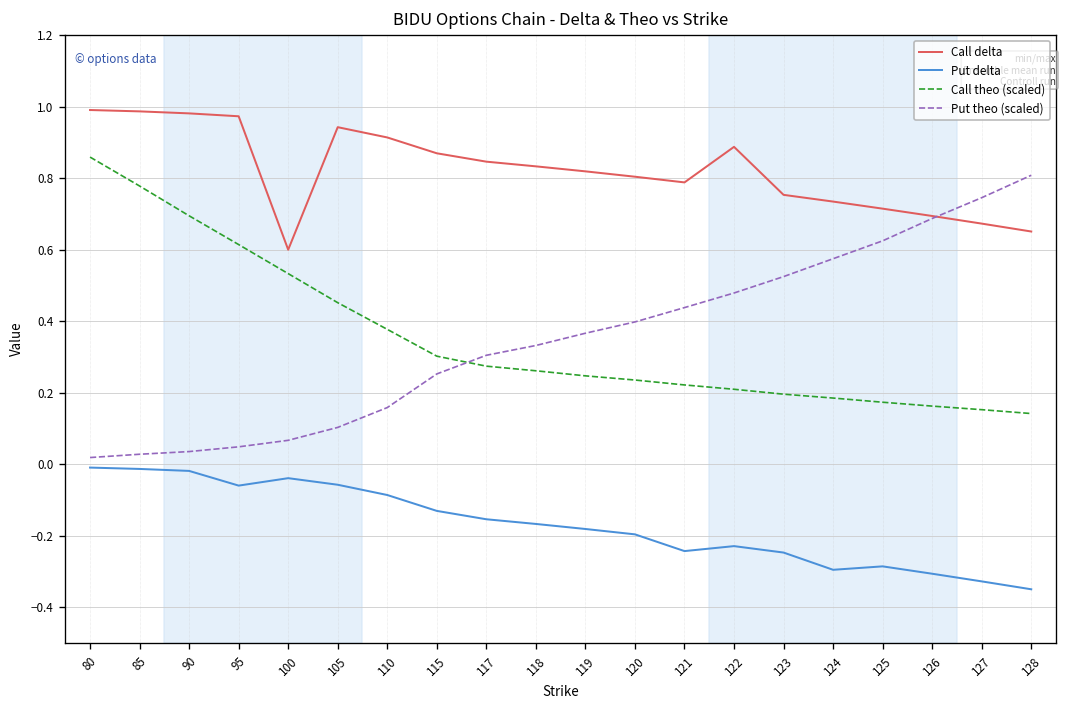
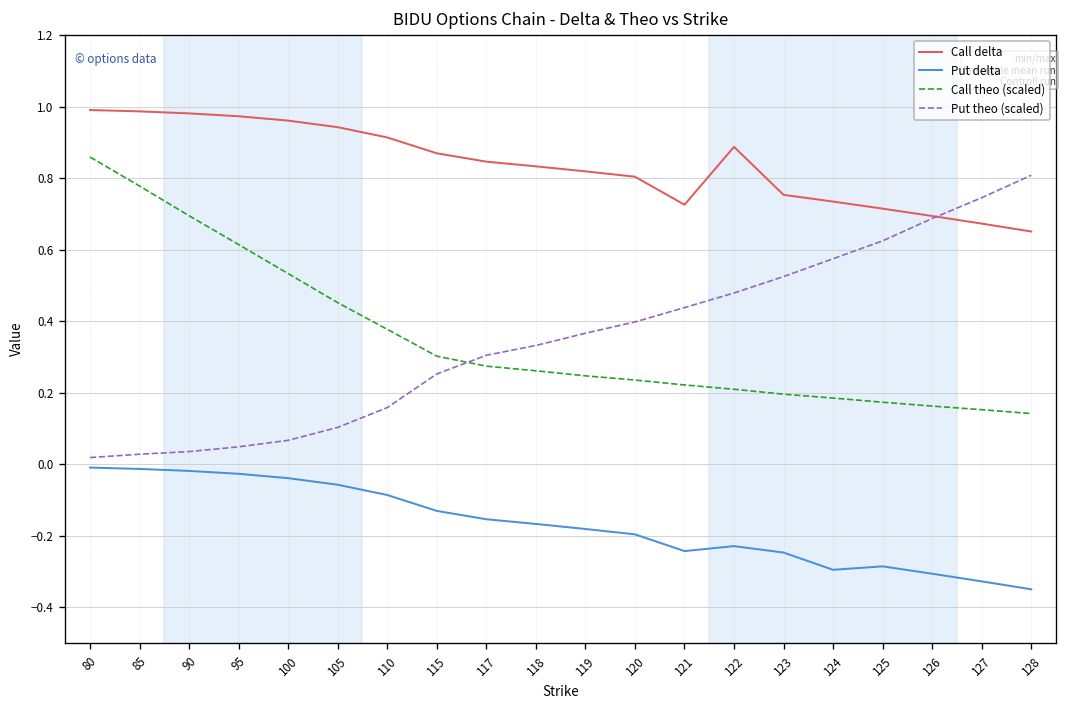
Put delta, 95: -0.06 -> -0.03
Call delta, 100: 0.60 -> 0.96
Call delta, 121: 0.79 -> 0.73
